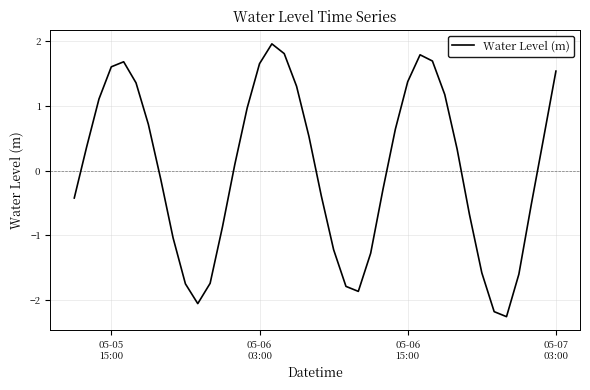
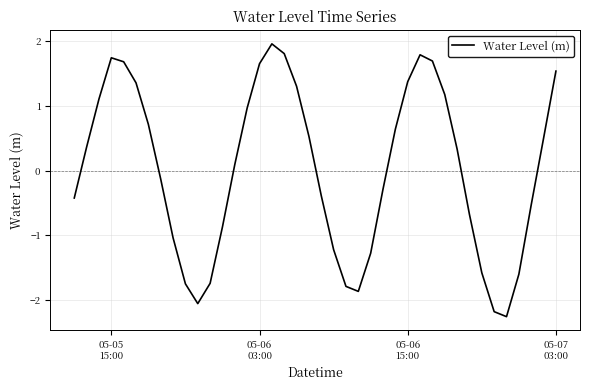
05-05 15:00: 1.6 -> 1.7
